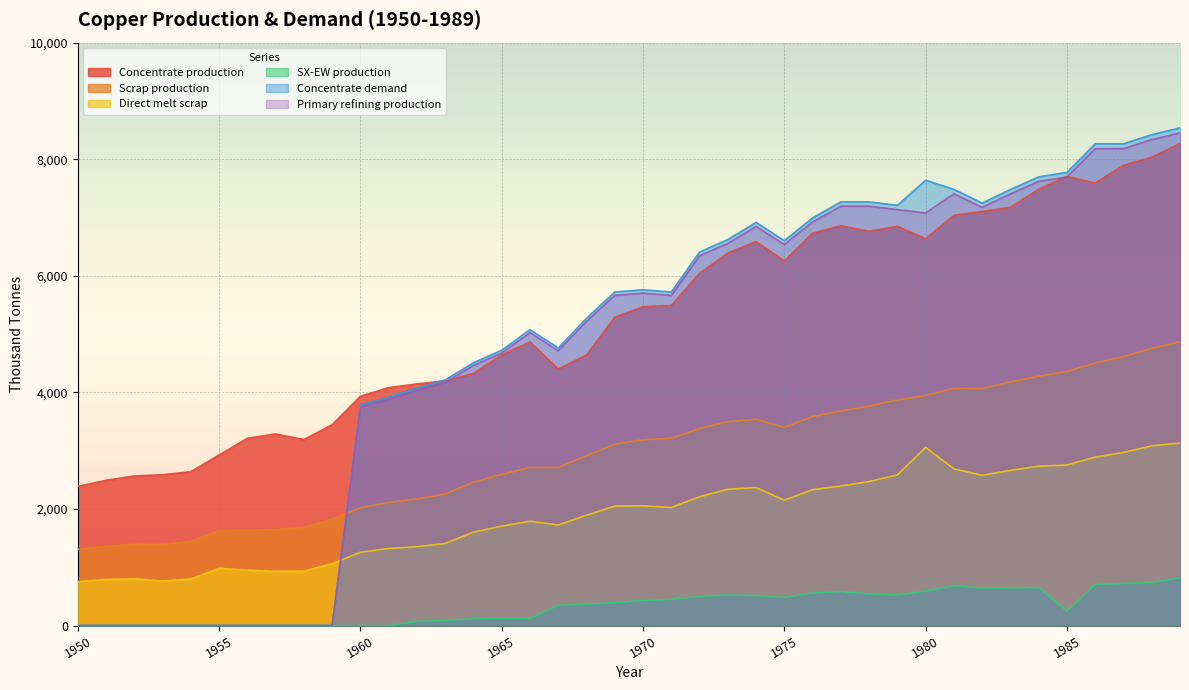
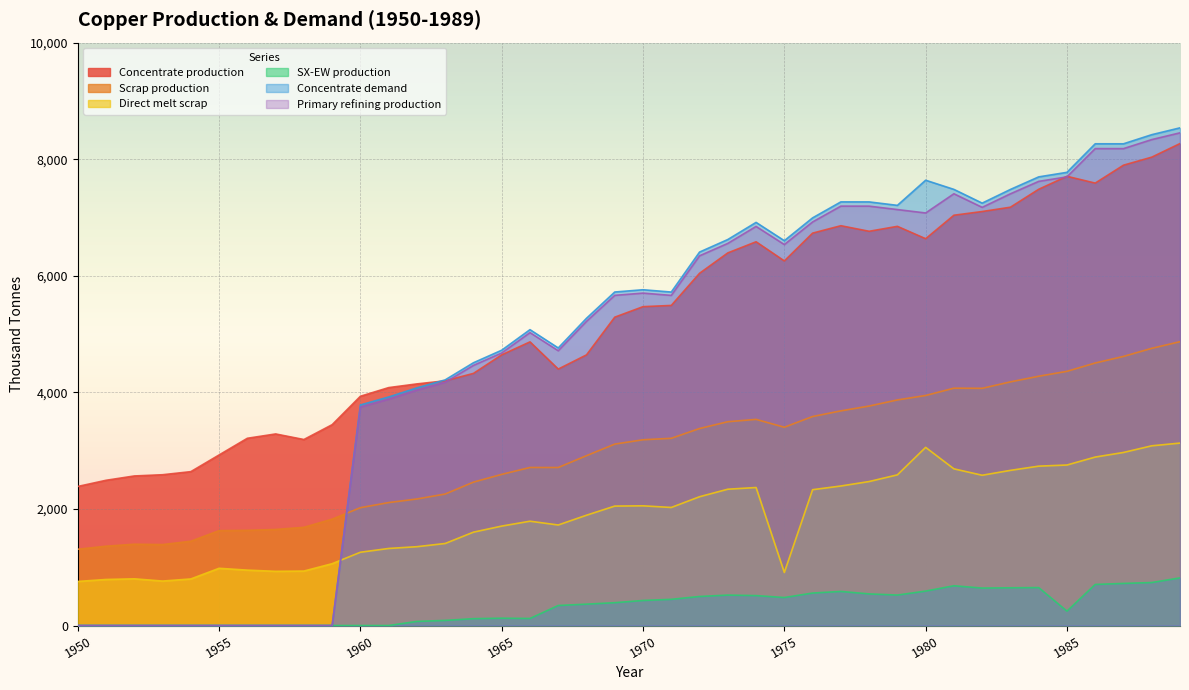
Direct melt scrap, 1975: 2,200 -> 900
